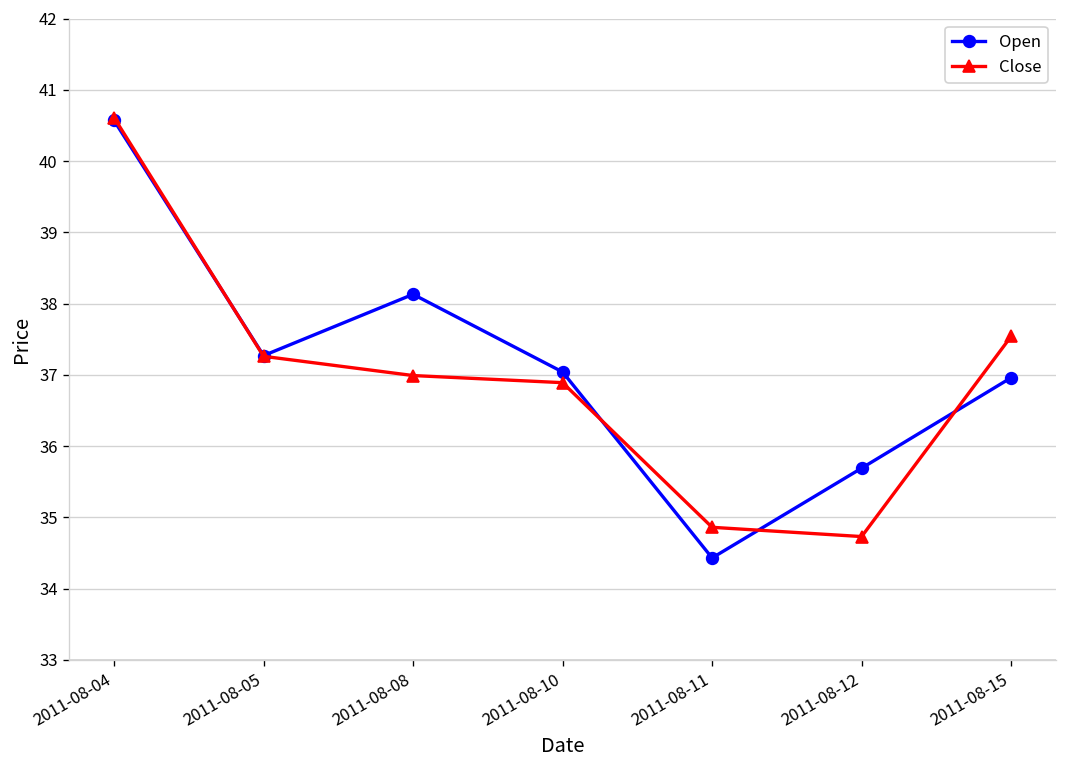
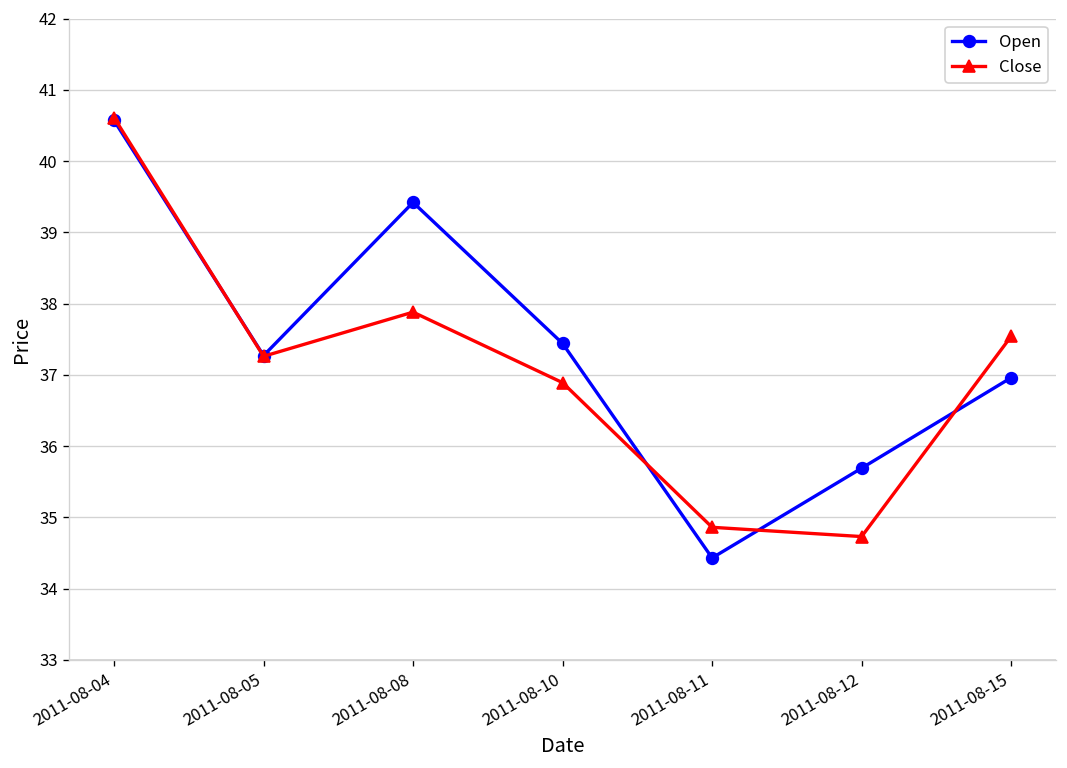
Open, 2011-08-08: 38.1 -> 39.4
Close, 2011-08-08: 37.0 -> 37.9
Open, 2011-08-10: 37.0 -> 37.4
